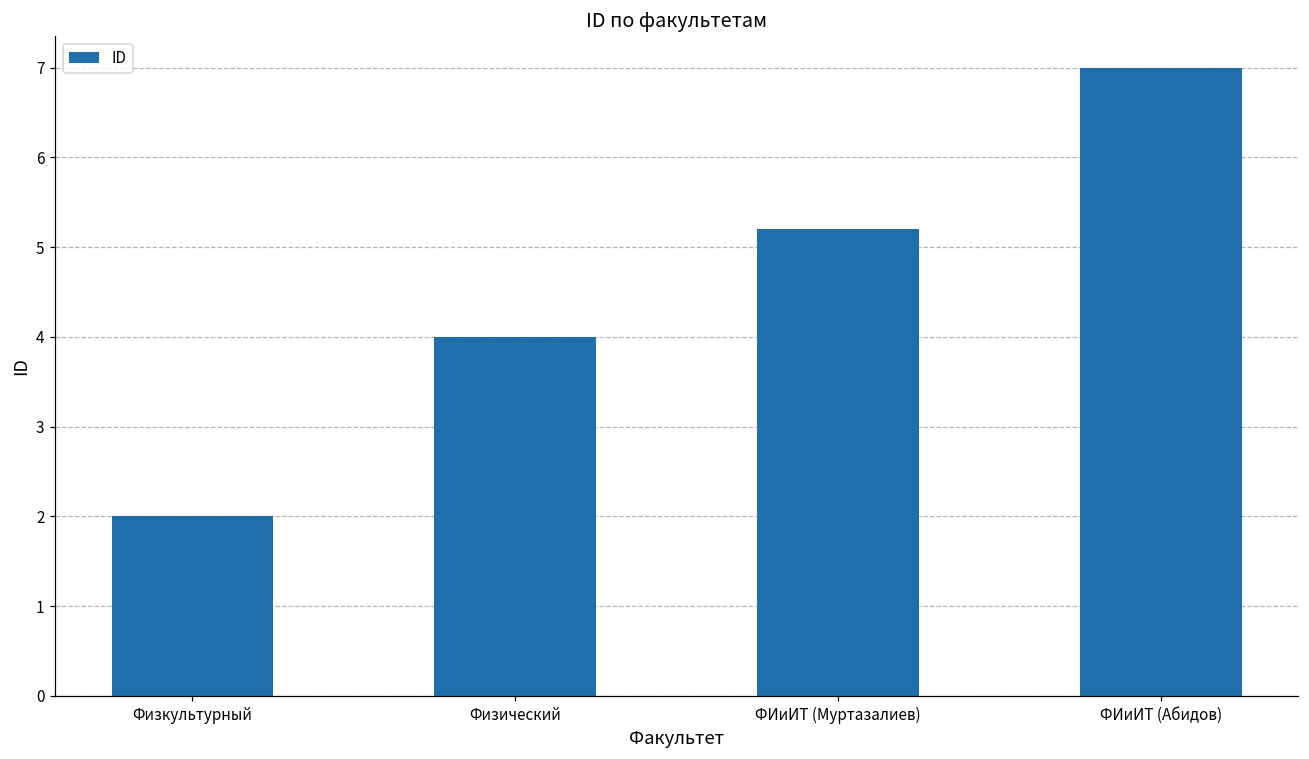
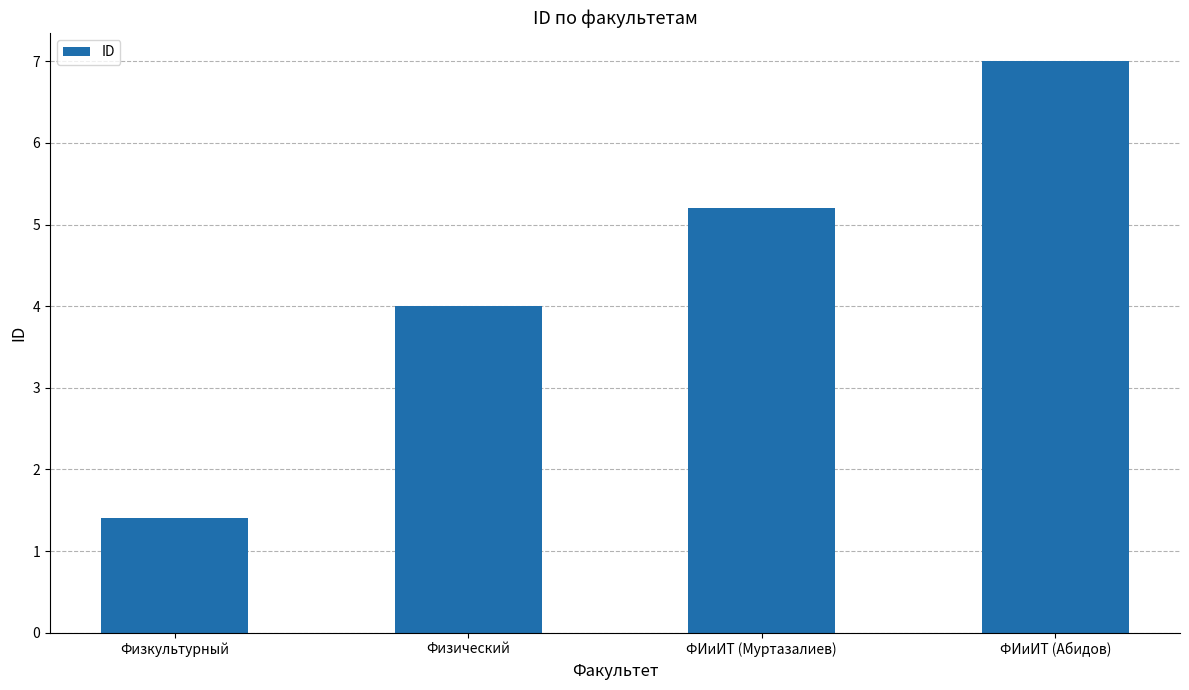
Физкультурный: 2.0 -> 1.4
